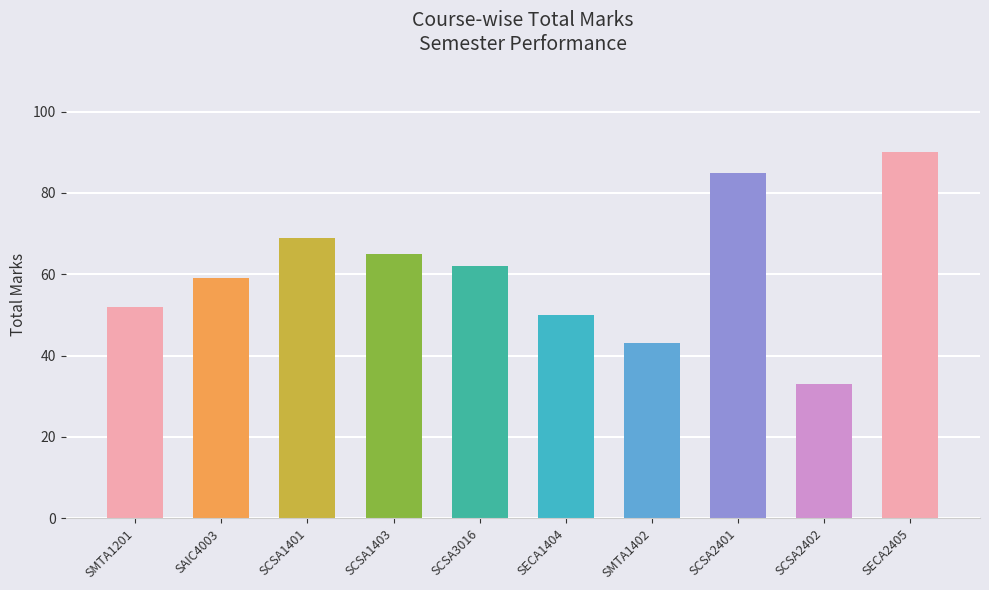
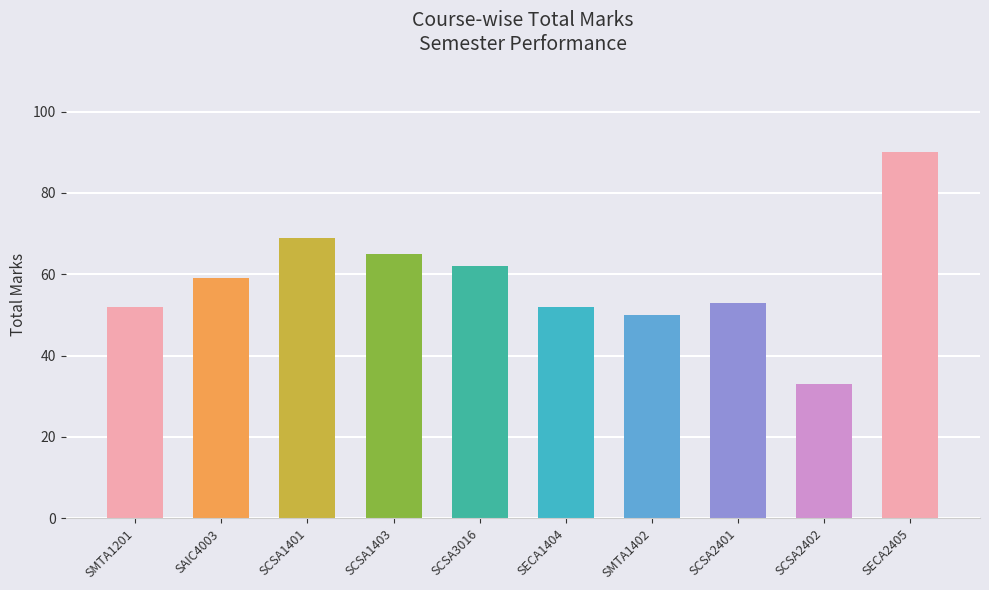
SECA1404: 50 -> 52
SMTA1402: 43 -> 50
SCSA2401: 85 -> 53
